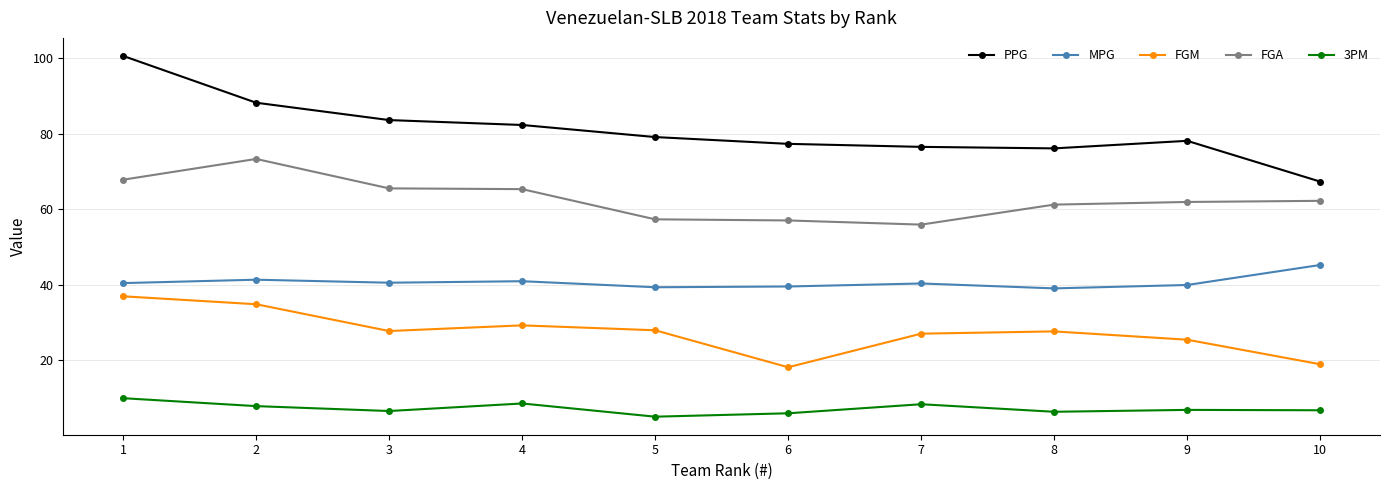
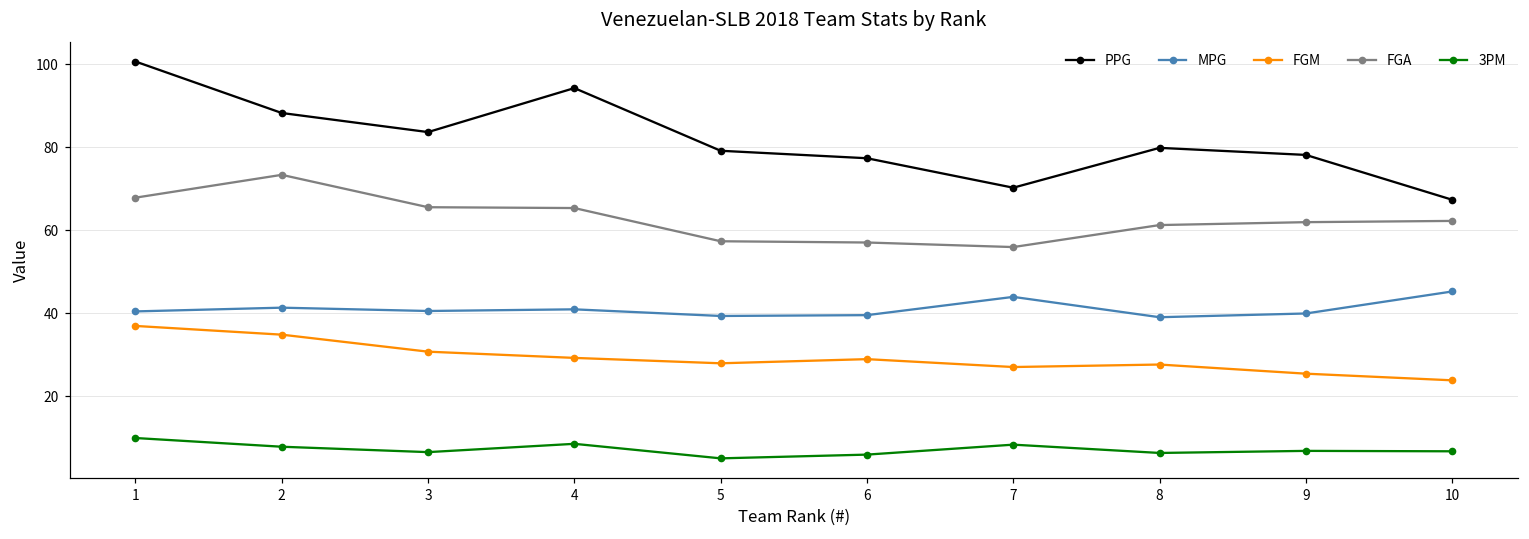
FGM, 3: 28 -> 31
PPG, 4: 82 -> 94
FGM, 6: 18 -> 29
PPG, 7: 77 -> 70
MPG, 7: 40 -> 44
PPG, 8: 76 -> 80
FGM, 10: 19 -> 24
